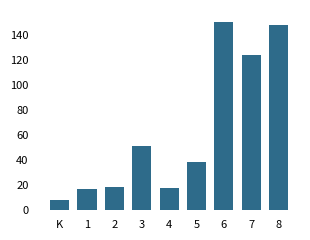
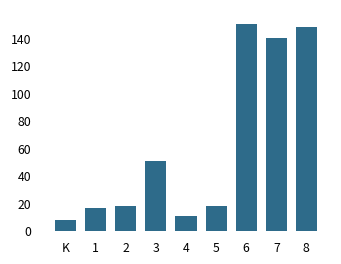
4: 18 -> 11
5: 38 -> 19
7: 124 -> 141
